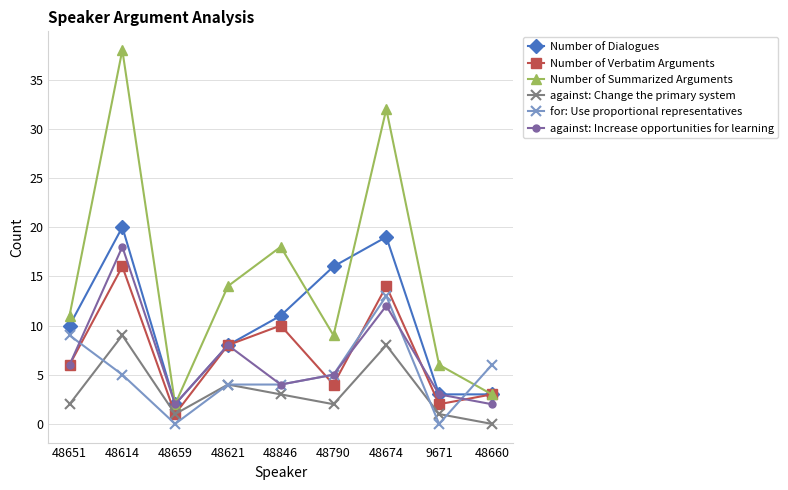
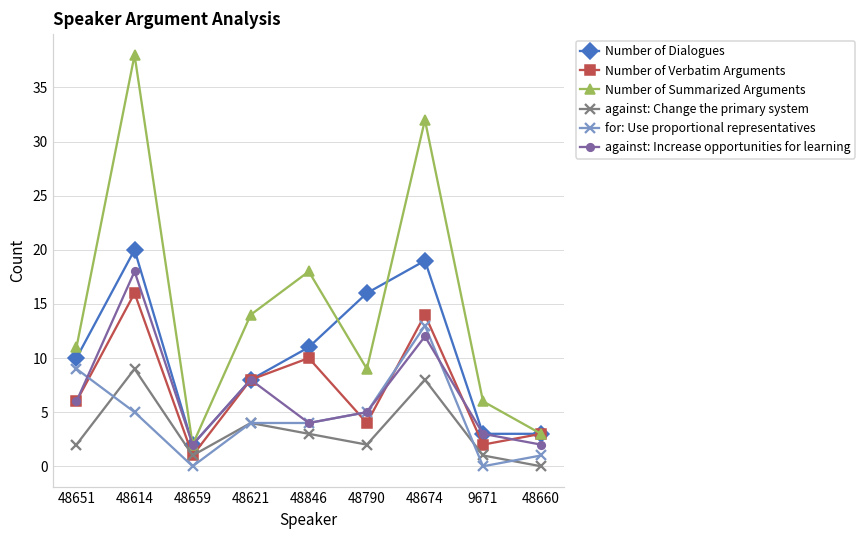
for: Use proportional representatives, 48660: 6 -> 1
